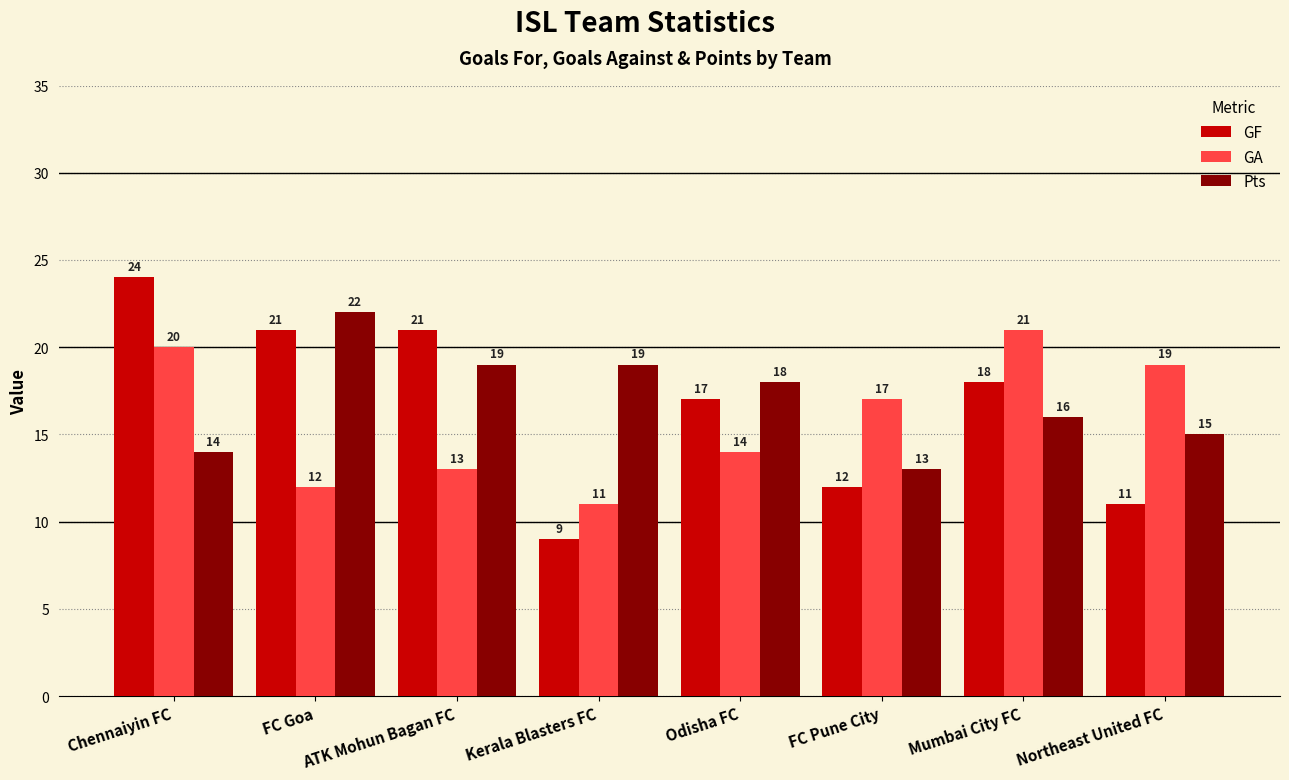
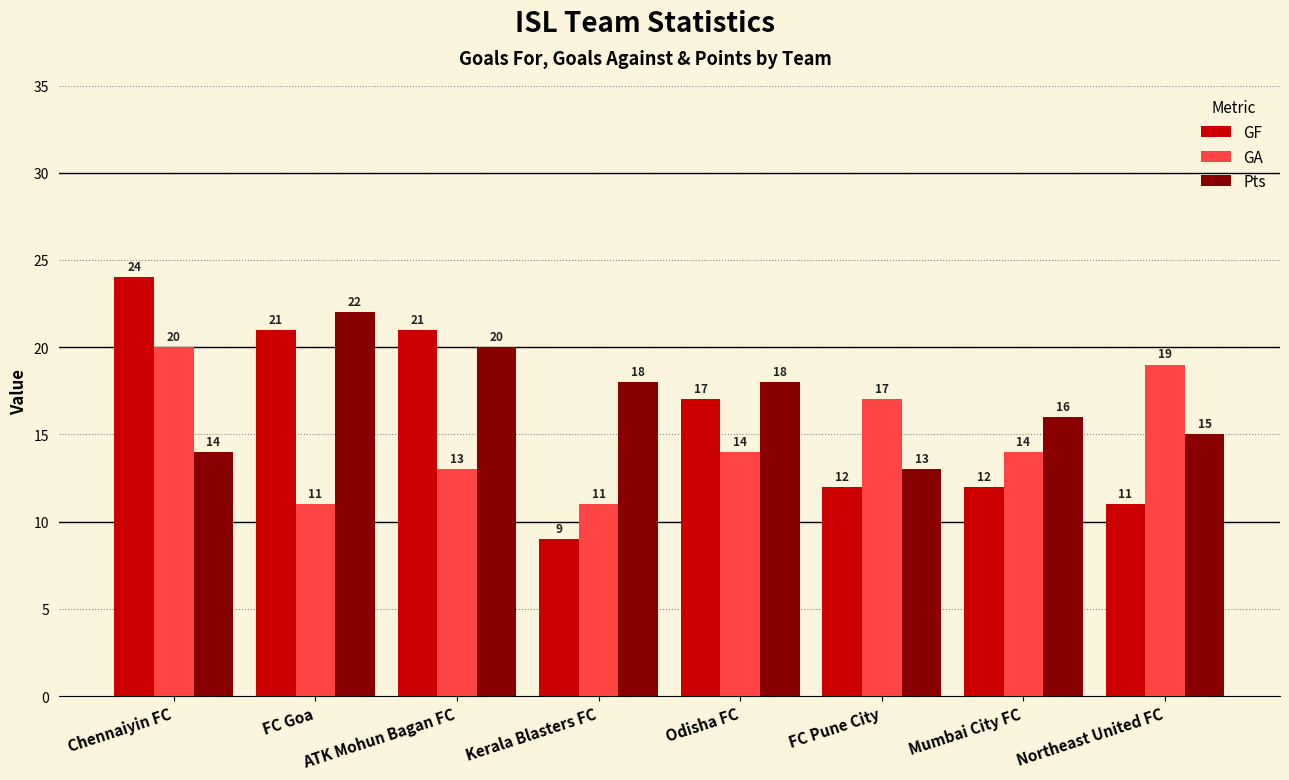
GA, FC Goa: 12 -> 11
Pts, ATK Mohun Bagan FC: 19 -> 20
Pts, Kerala Blasters FC: 19 -> 18
GF, Mumbai City FC: 18 -> 12
GA, Mumbai City FC: 21 -> 14
